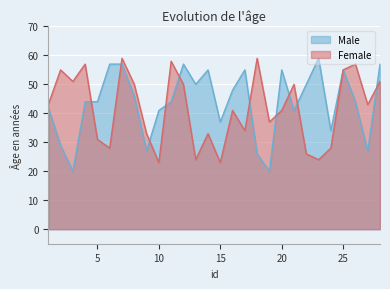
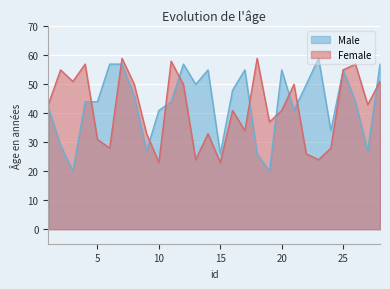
Male, 15: 37 -> 26
